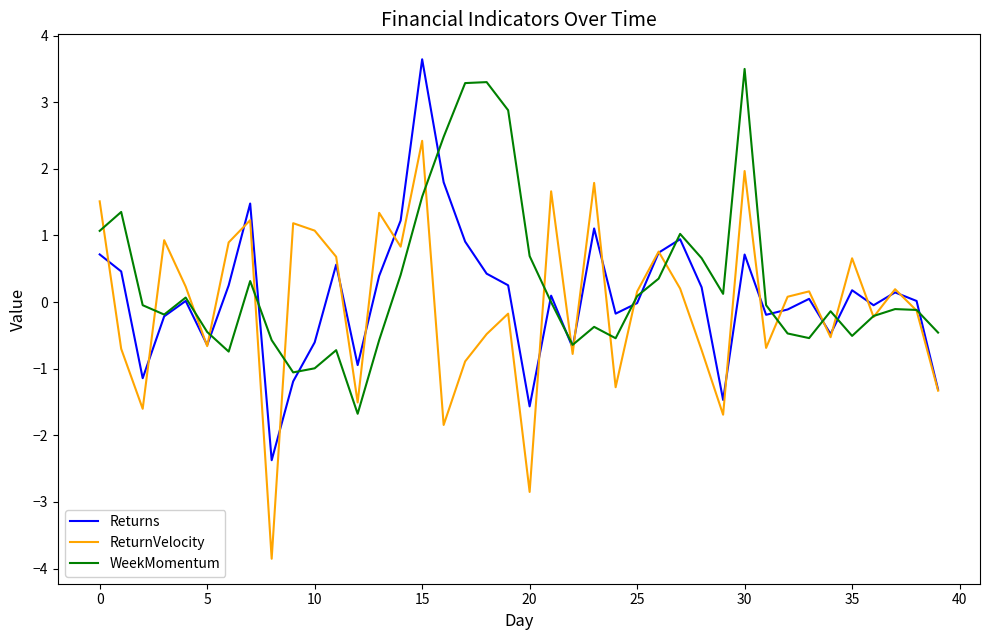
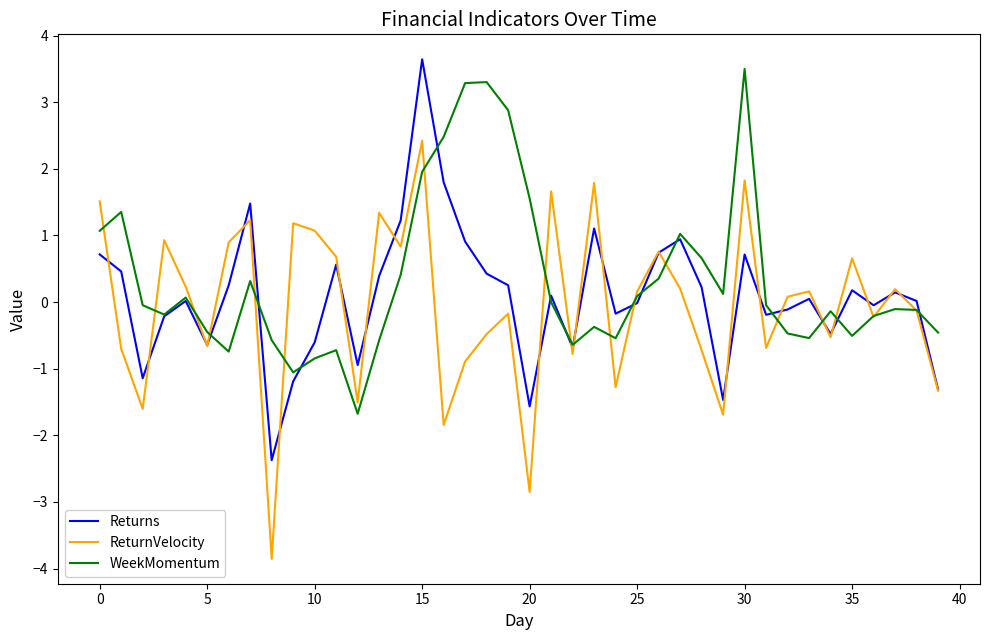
WeekMomentum, 10: -1.0 -> -0.8
WeekMomentum, 15: 1.6 -> 2.0
WeekMomentum, 20: 0.7 -> 1.6
ReturnVelocity, 30: 2.0 -> 1.8
